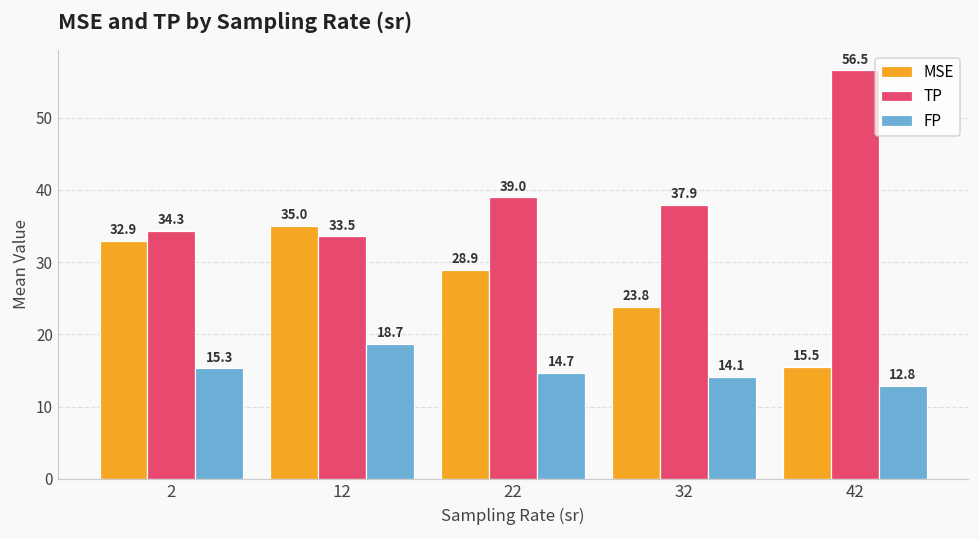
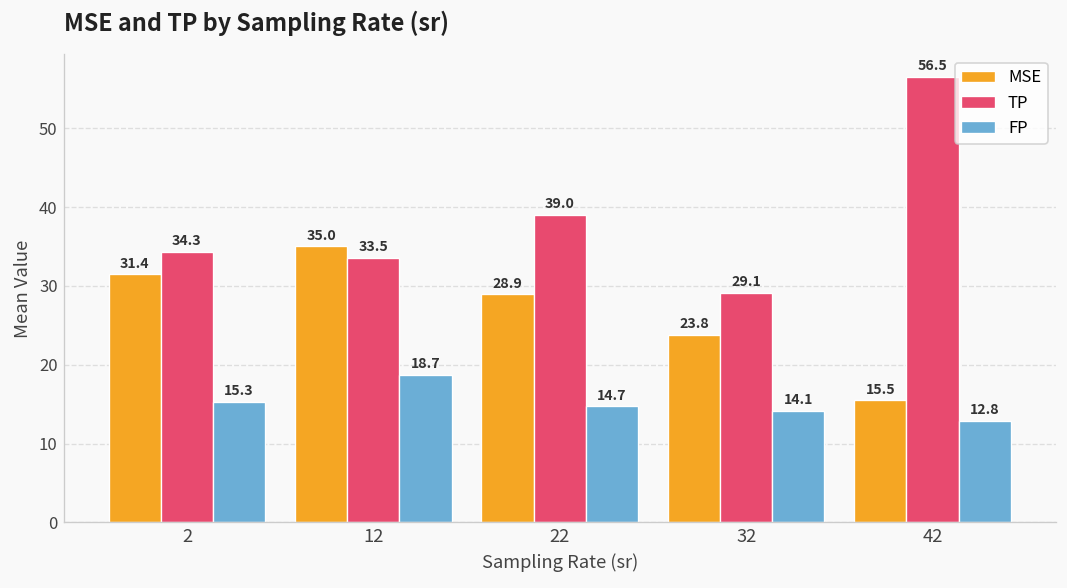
MSE, 2: 32.9 -> 31.4
TP, 32: 37.9 -> 29.1
